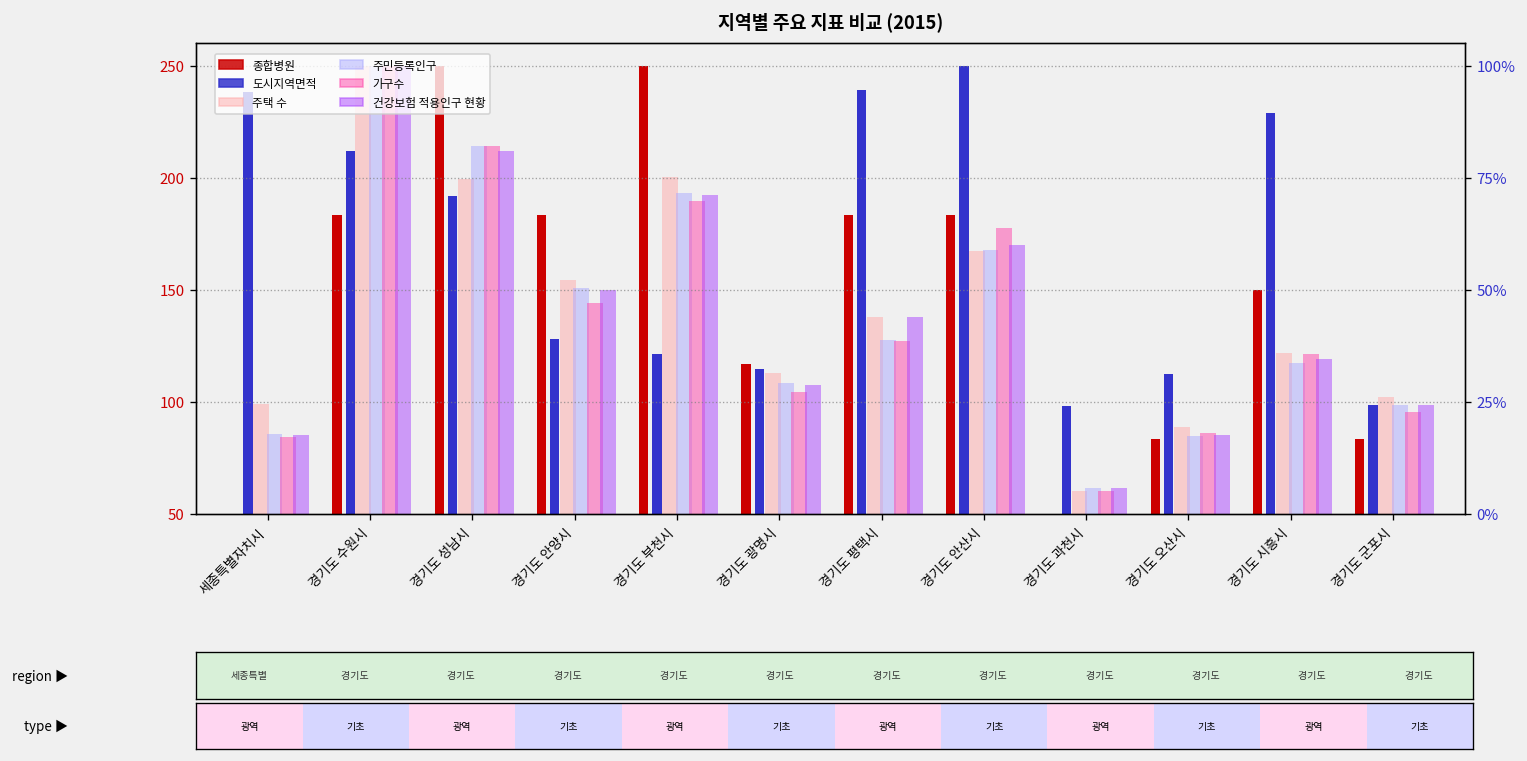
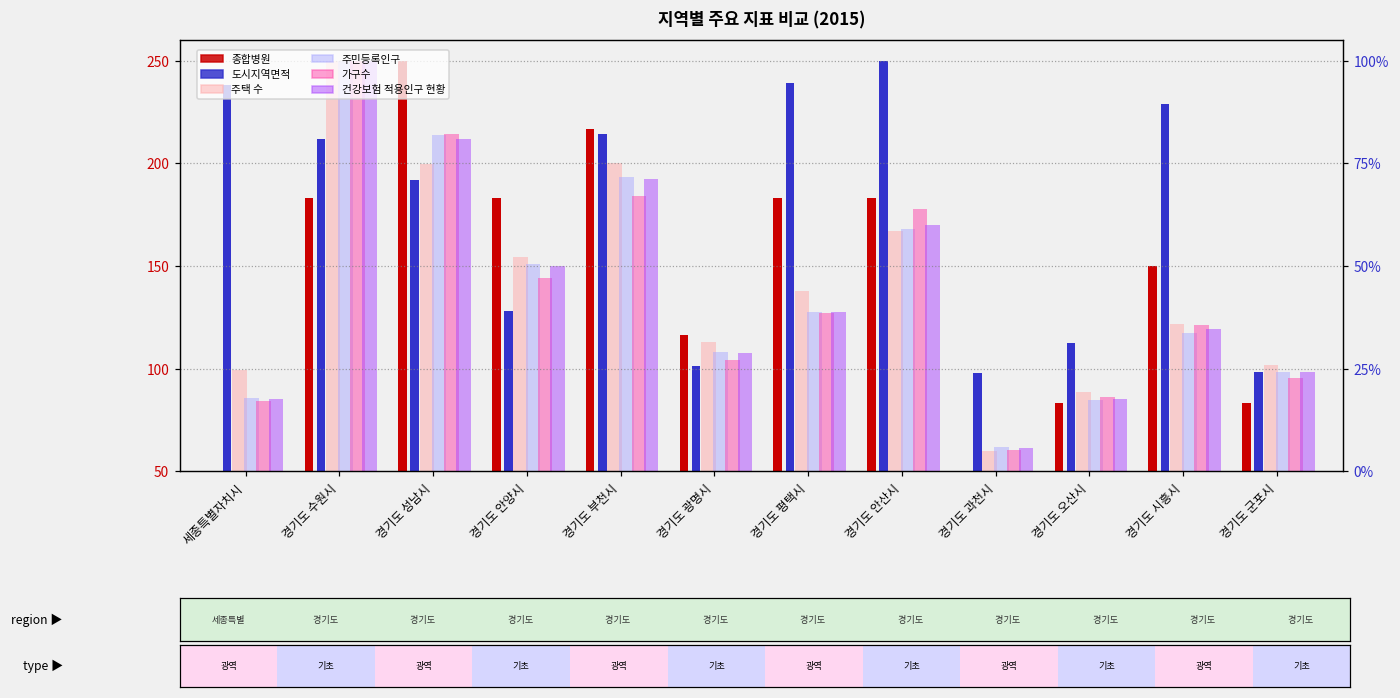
종합병원, 경기도 부천시: 250 -> 217
도시지역면적, 경기도 부천시: 121 -> 214
가구수, 경기도 부천시: 189 -> 184
도시지역면적, 경기도 광명시: 114 -> 101
건강보험 적용인구 현황, 경기도 평택시: 138 -> 128
